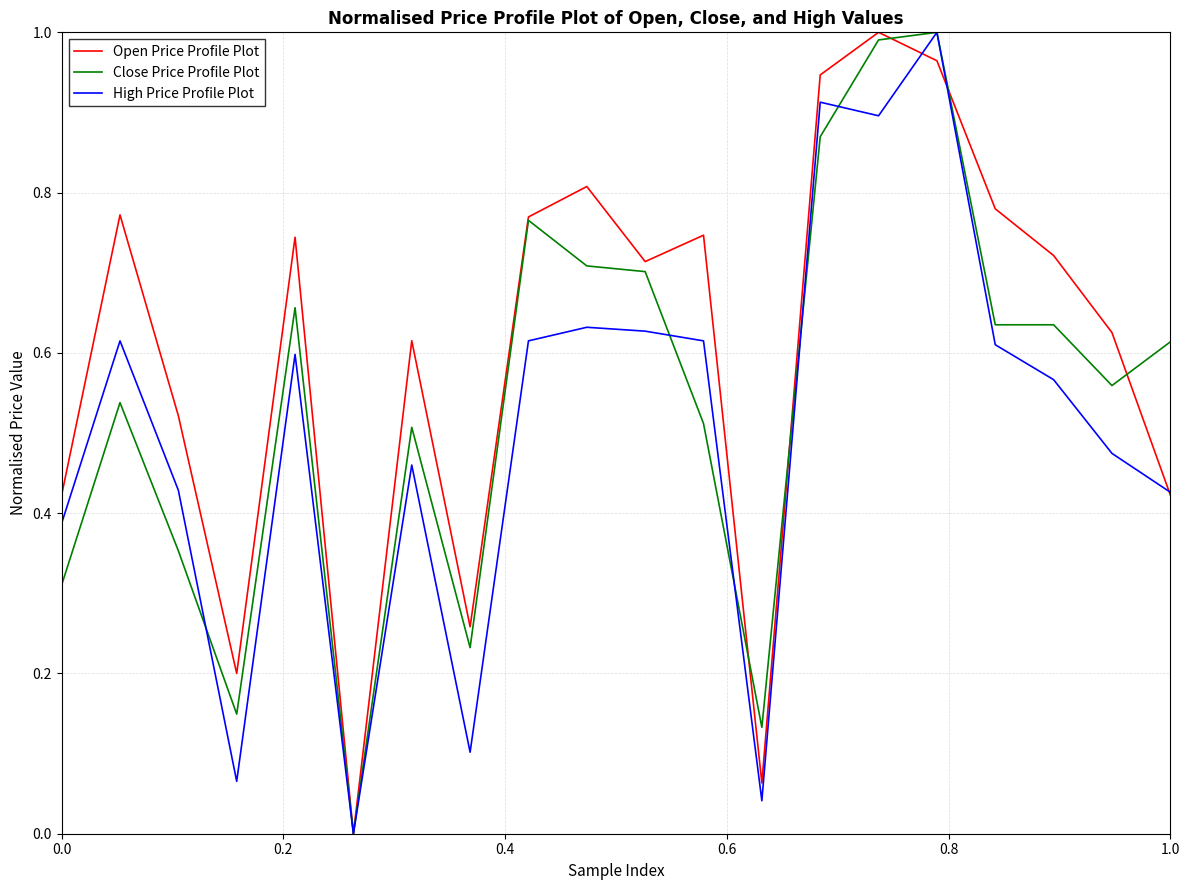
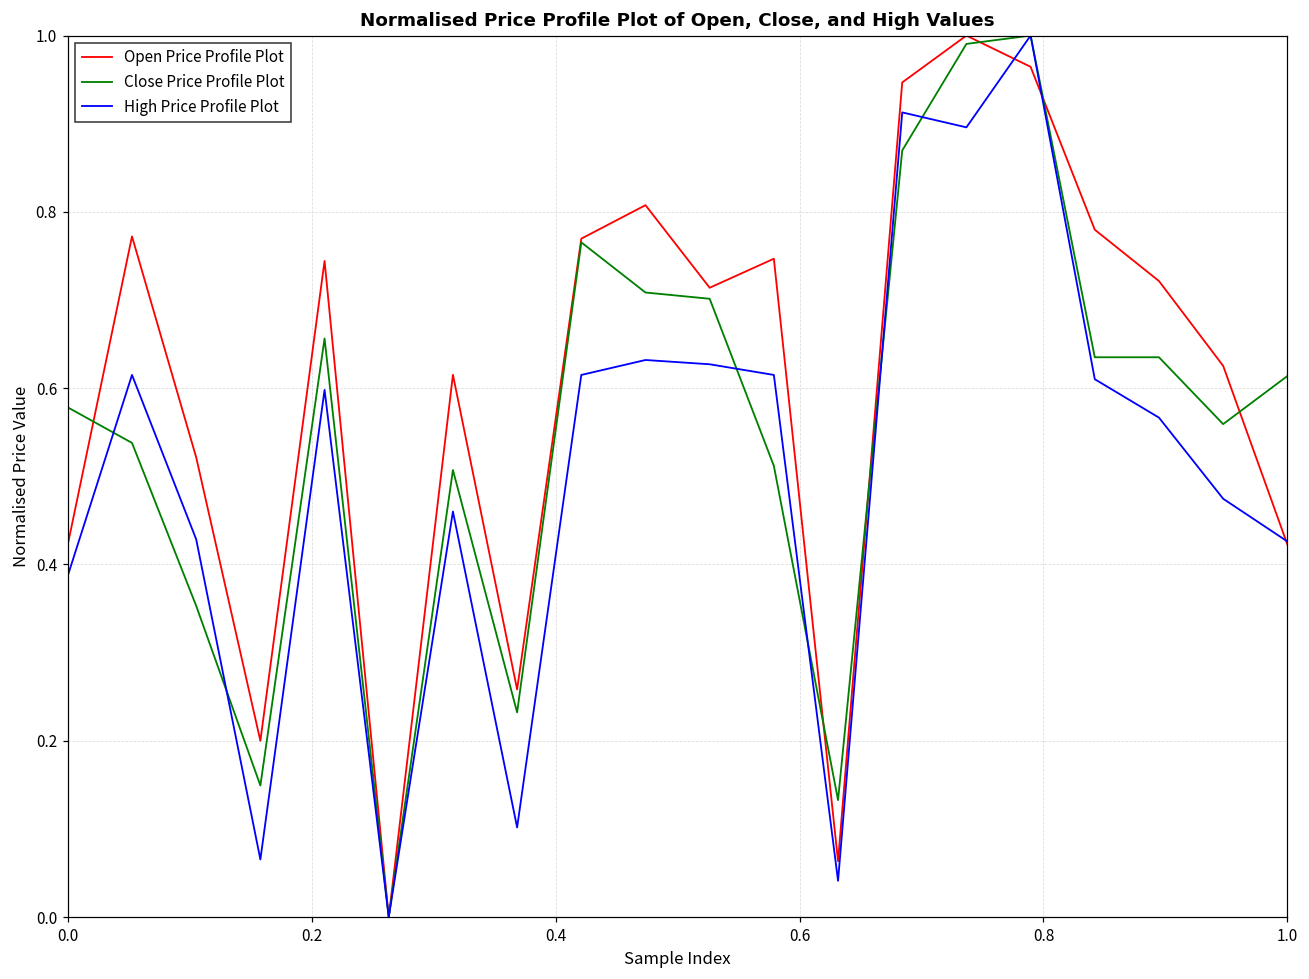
Close Price Profile Plot, 0.0: 0.31 -> 0.58
